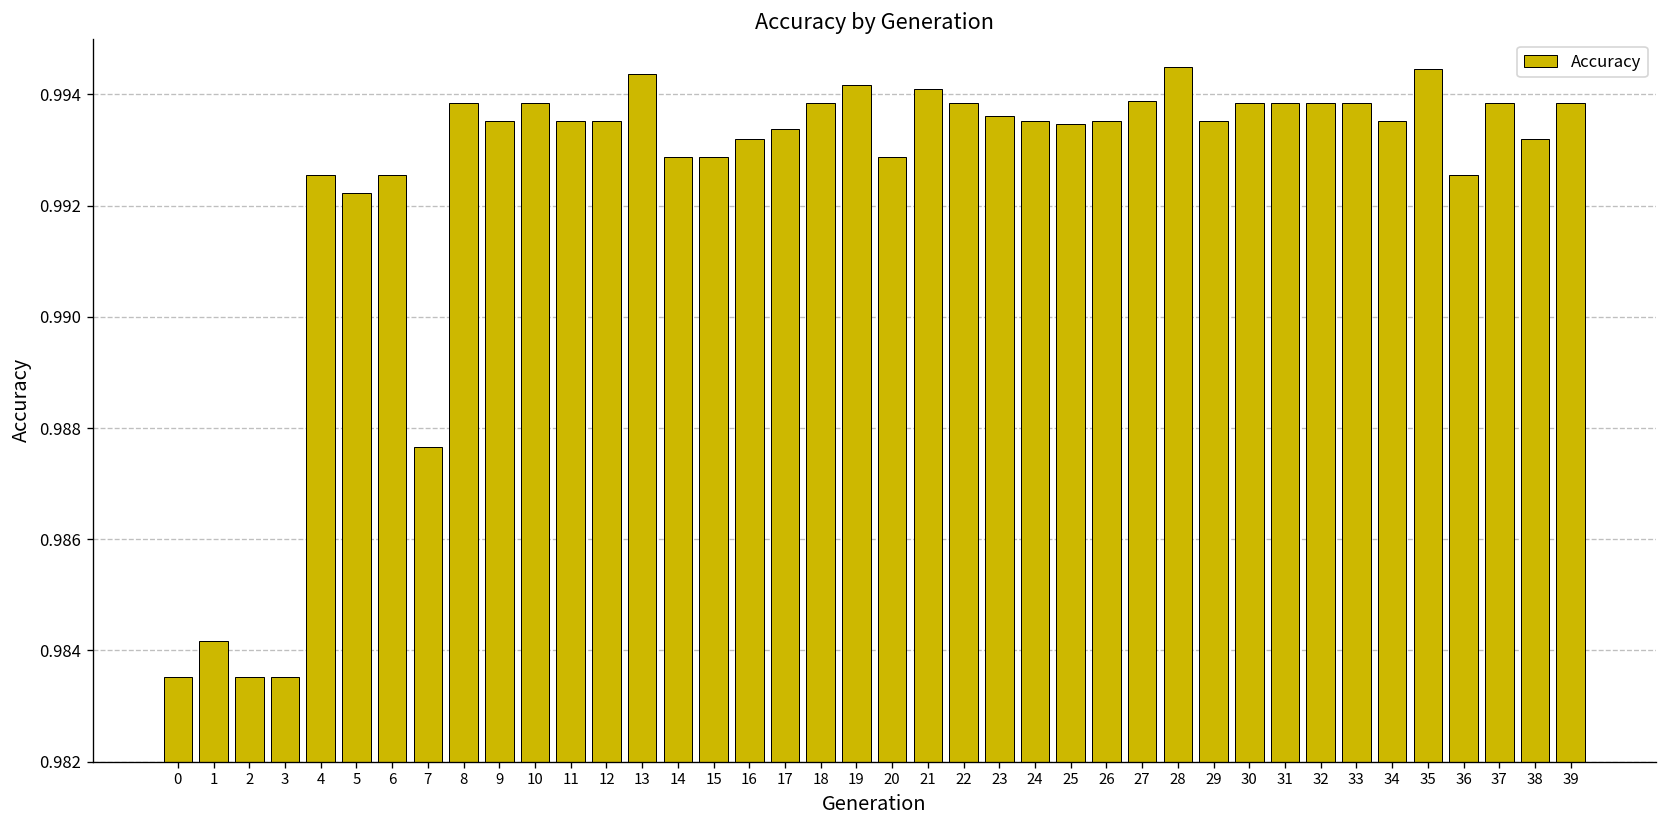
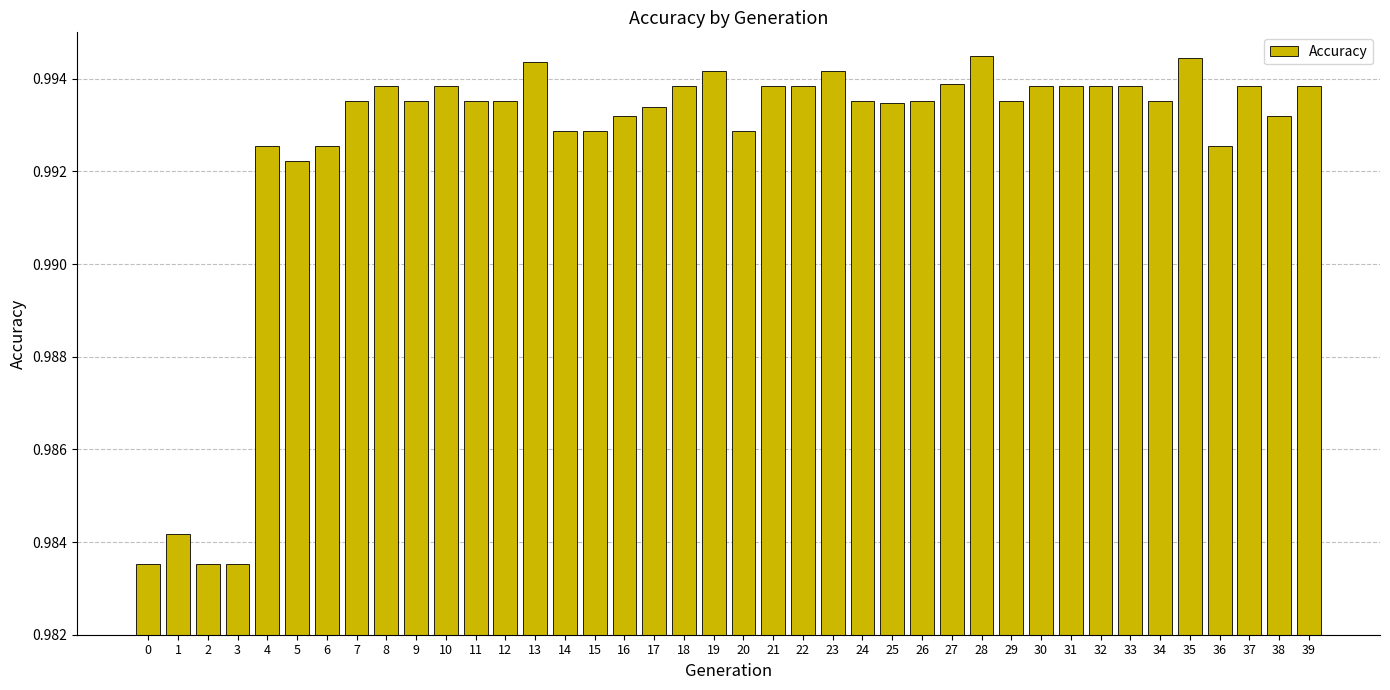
7: 0.9877 -> 0.9935
21: 0.9941 -> 0.9938
23: 0.9936 -> 0.9942
